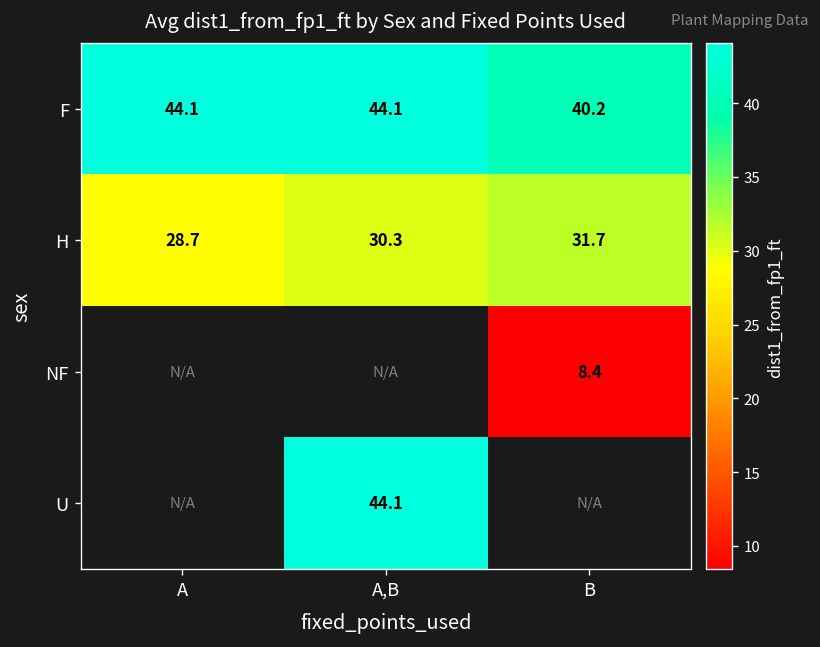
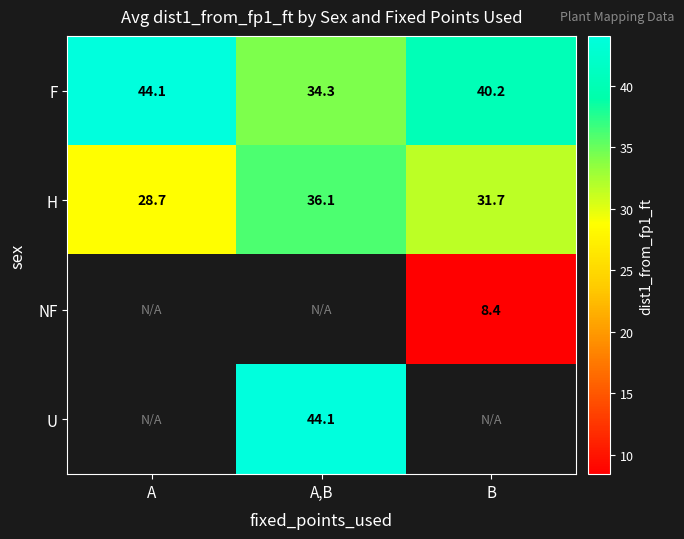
F, A,B: 44.1 -> 34.3
H, A,B: 30.3 -> 36.1
